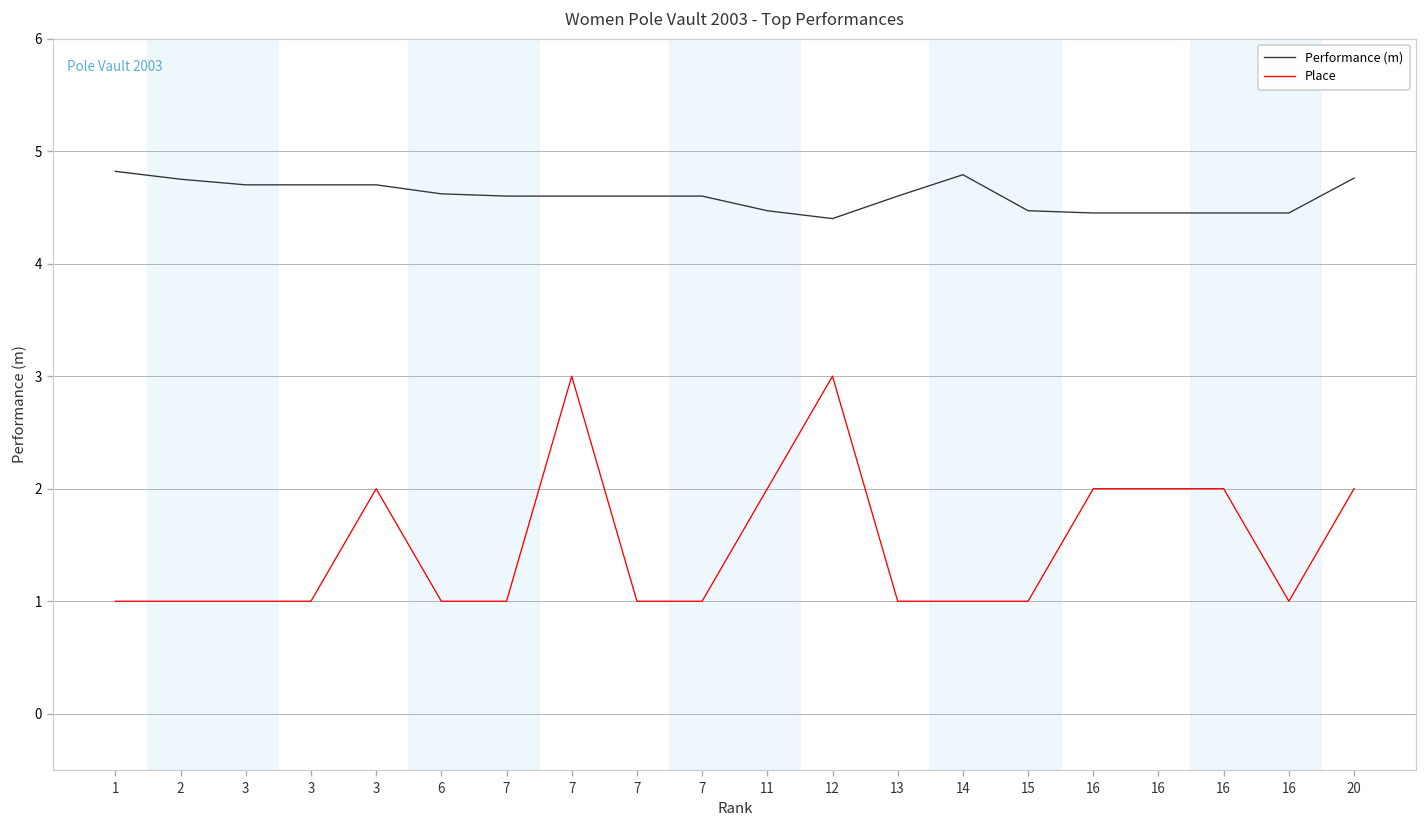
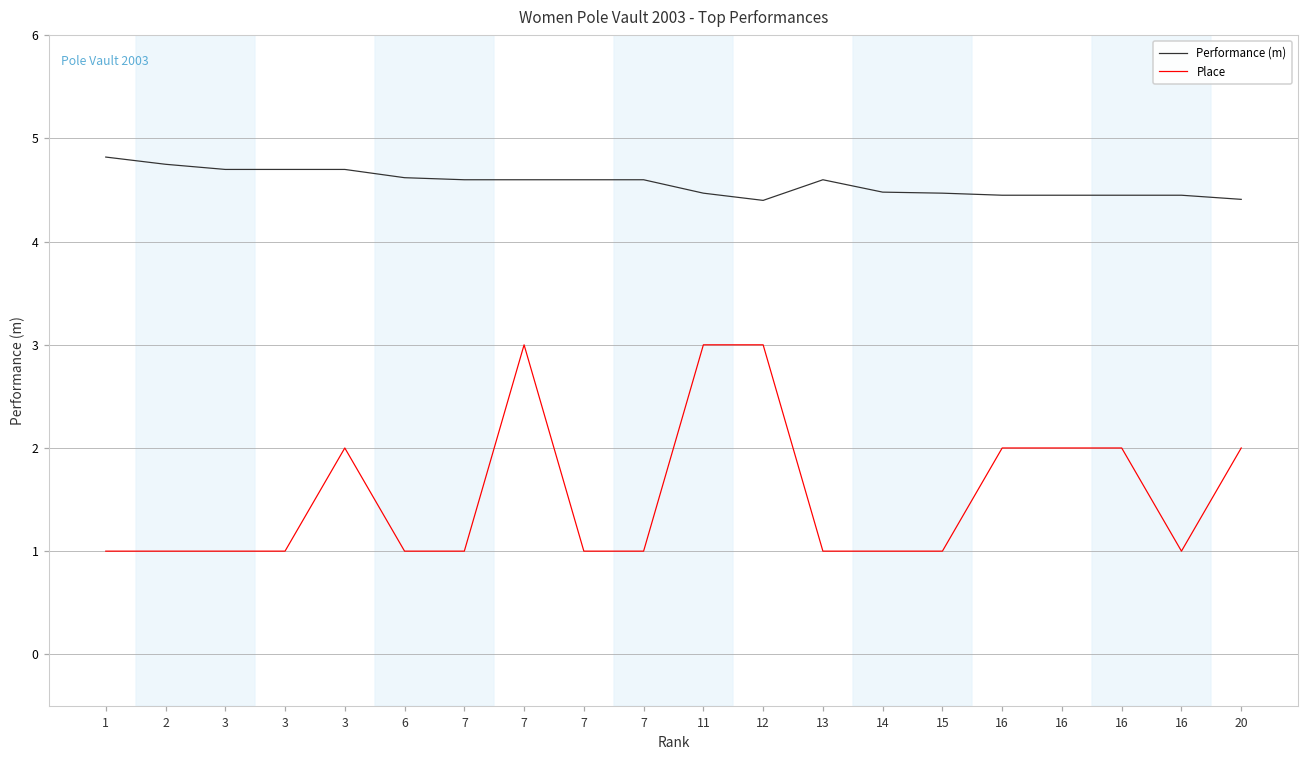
Place, 11: 2 -> 3
Performance (m), 14: 4.8 -> 4.5
Performance (m), 20: 4.8 -> 4.4
